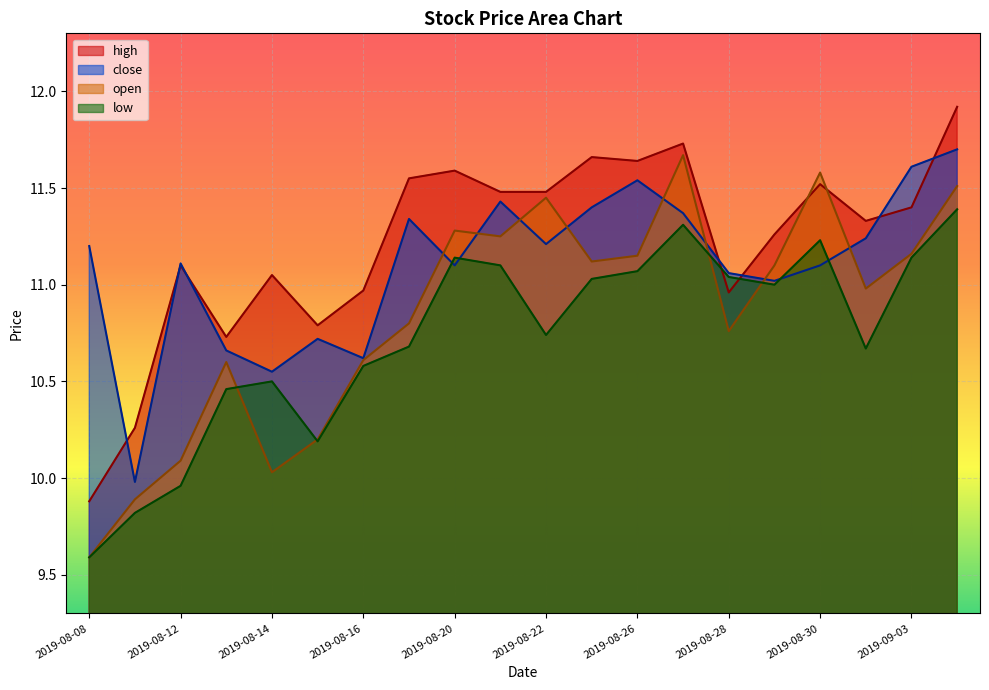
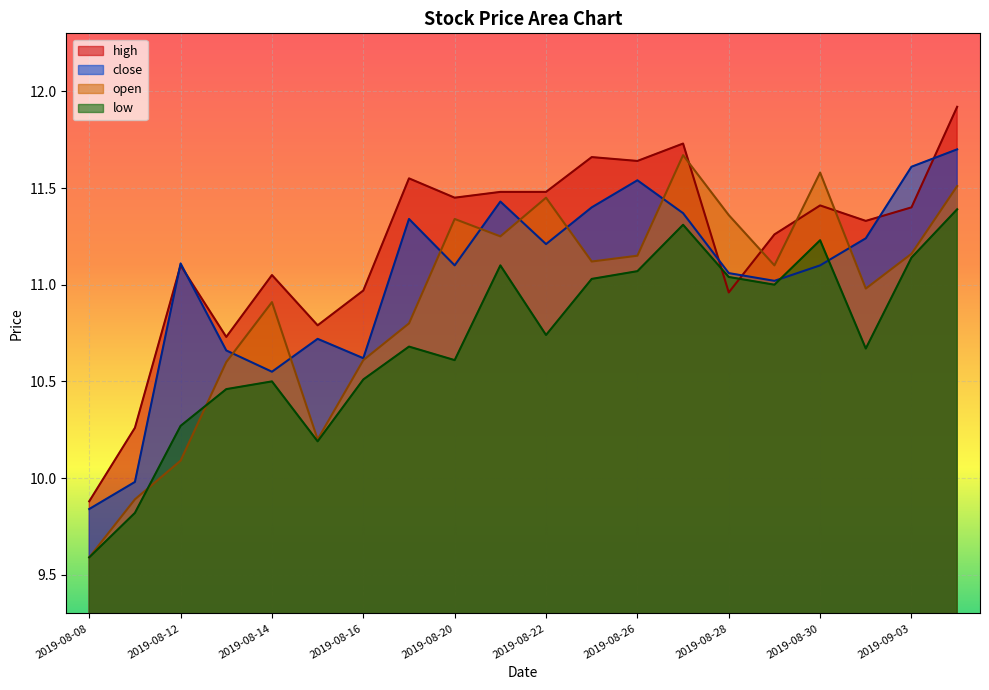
close, 2019-08-08: 11.20 -> 9.84
low, 2019-08-12: 9.96 -> 10.27
open, 2019-08-14: 10.03 -> 10.91
low, 2019-08-16: 10.58 -> 10.51
high, 2019-08-20: 11.59 -> 11.45
open, 2019-08-20: 11.28 -> 11.34
low, 2019-08-20: 11.14 -> 10.61
open, 2019-08-28: 10.76 -> 11.36
high, 2019-08-30: 11.52 -> 11.41
